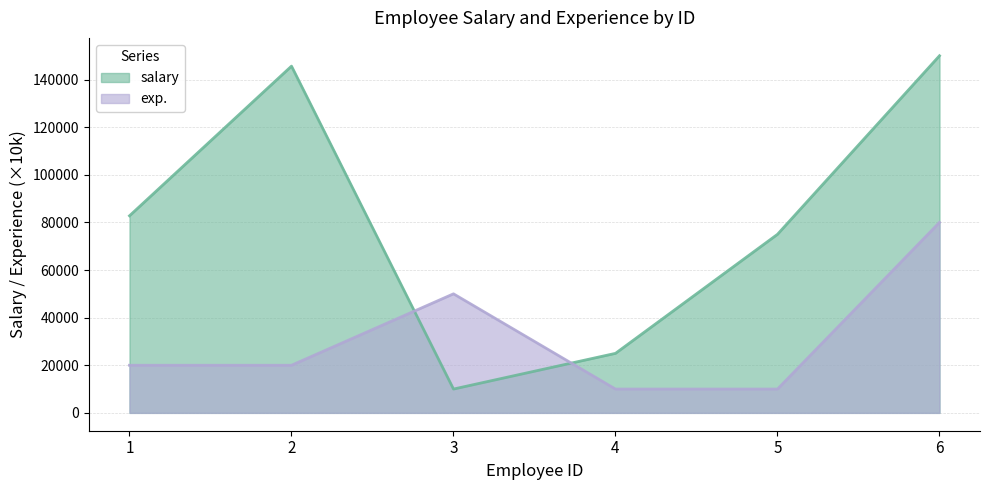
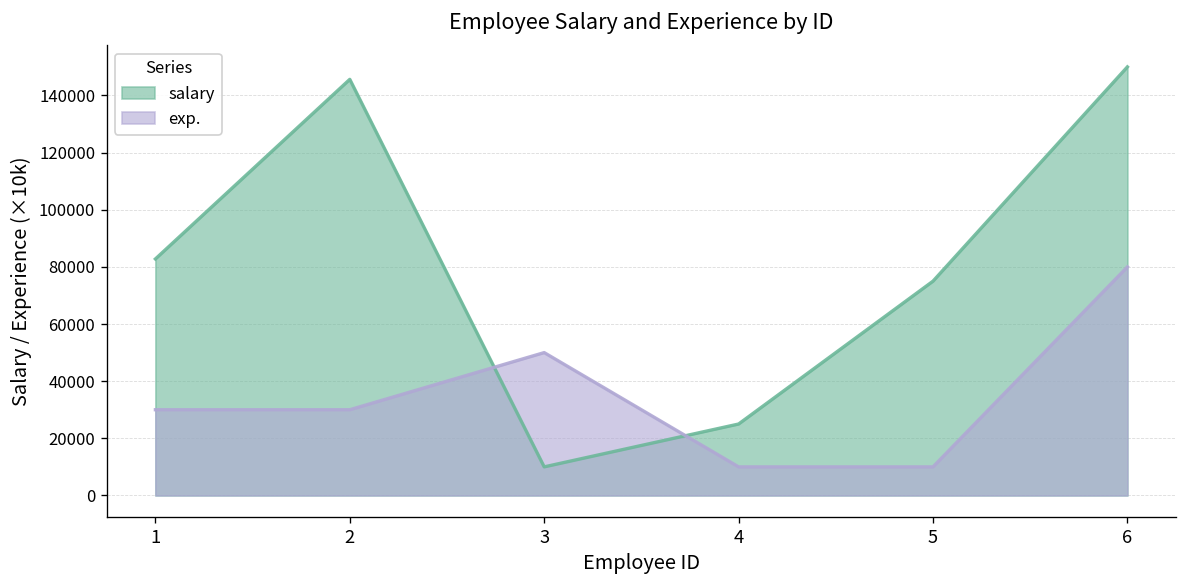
exp., 1: 20000 -> 30000
exp., 2: 20000 -> 30000
